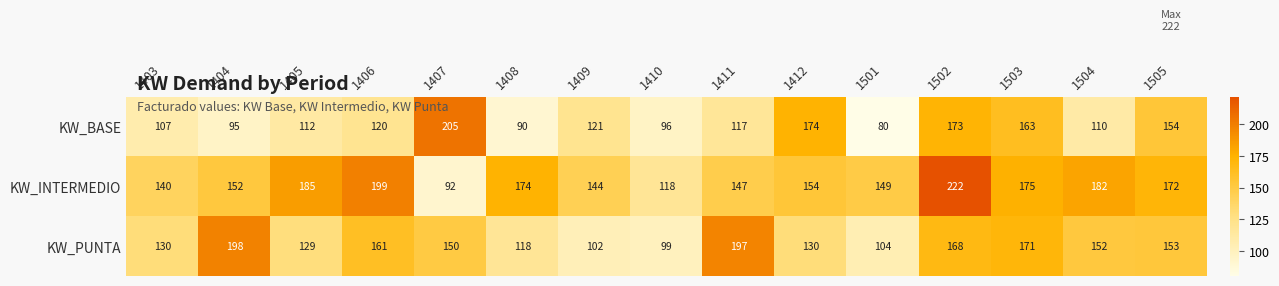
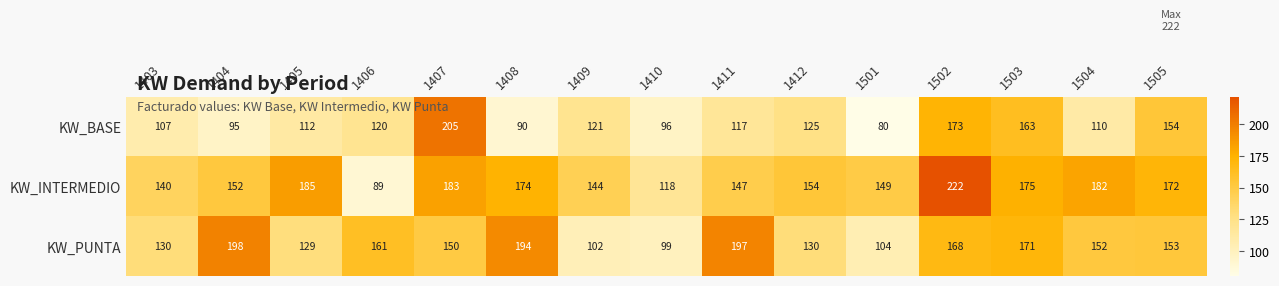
KW_BASE, 1412: 174 -> 125
KW_INTERMEDIO, 1406: 199 -> 89
KW_INTERMEDIO, 1407: 92 -> 183
KW_PUNTA, 1408: 118 -> 194
